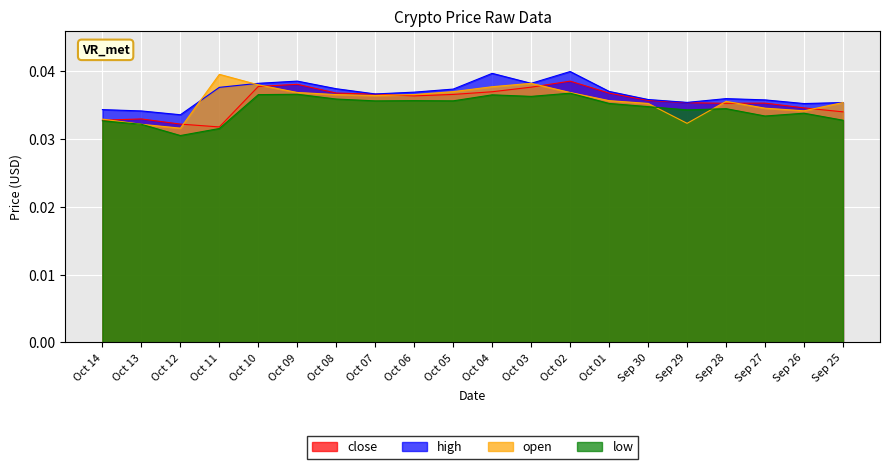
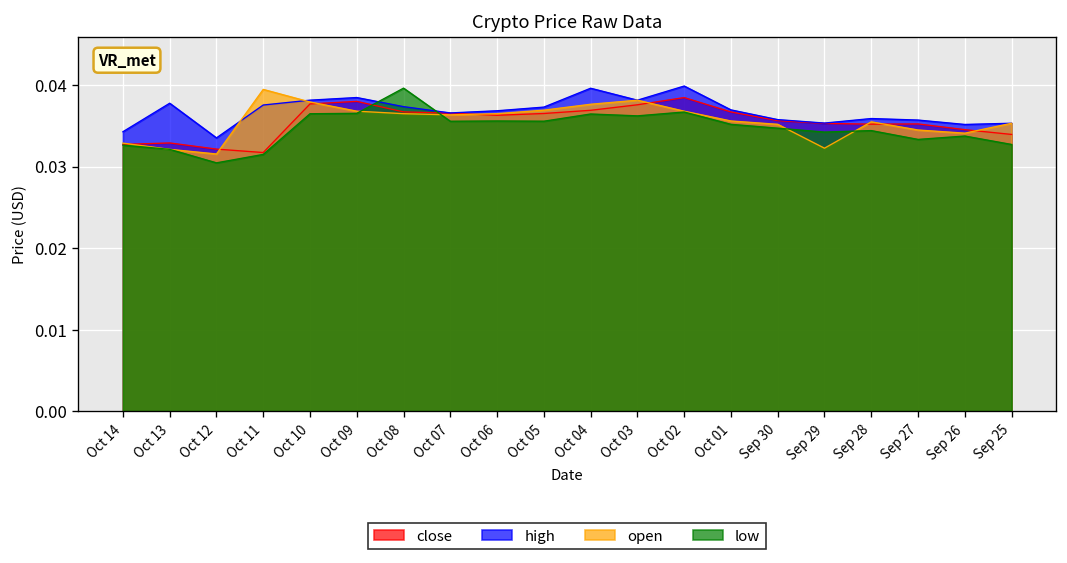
high, Oct 13: 0.034 -> 0.038
low, Oct 08: 0.036 -> 0.040
